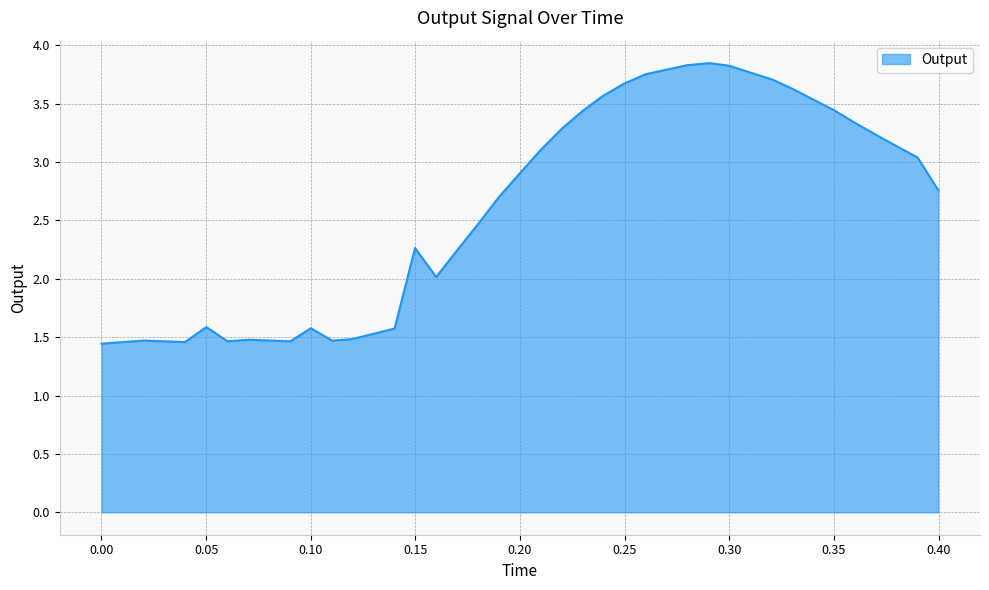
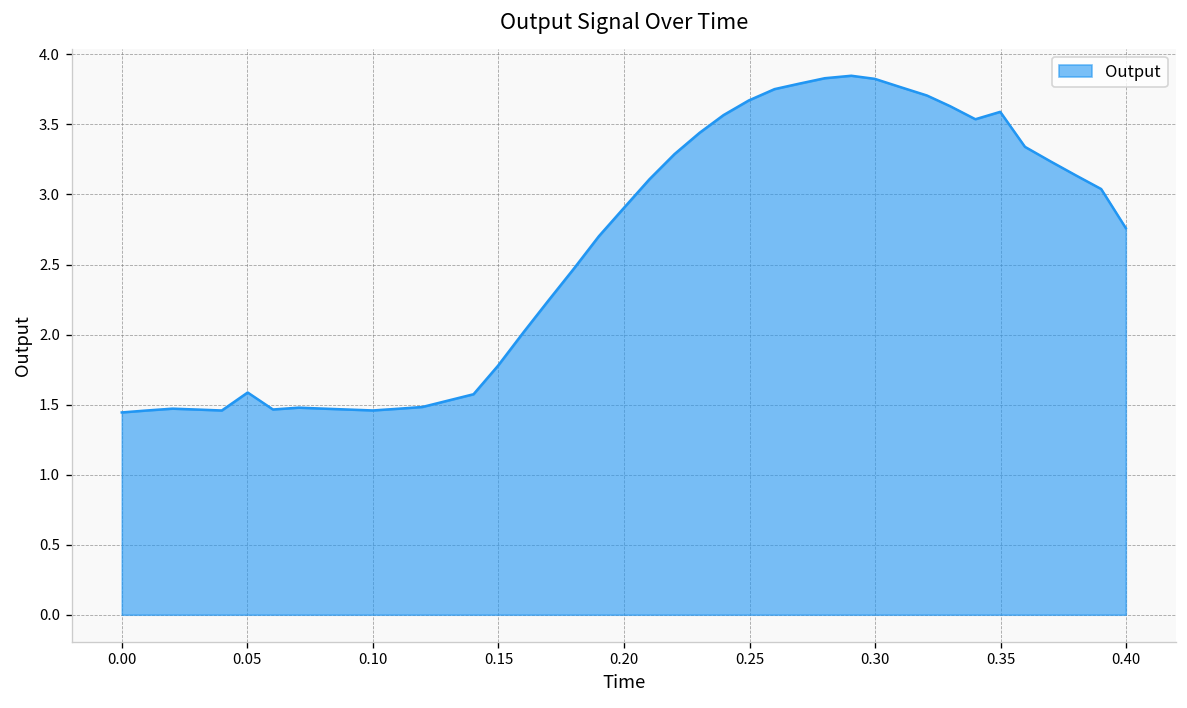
0.10: 1.58 -> 1.46
0.15: 2.26 -> 1.78
0.35: 3.45 -> 3.59
